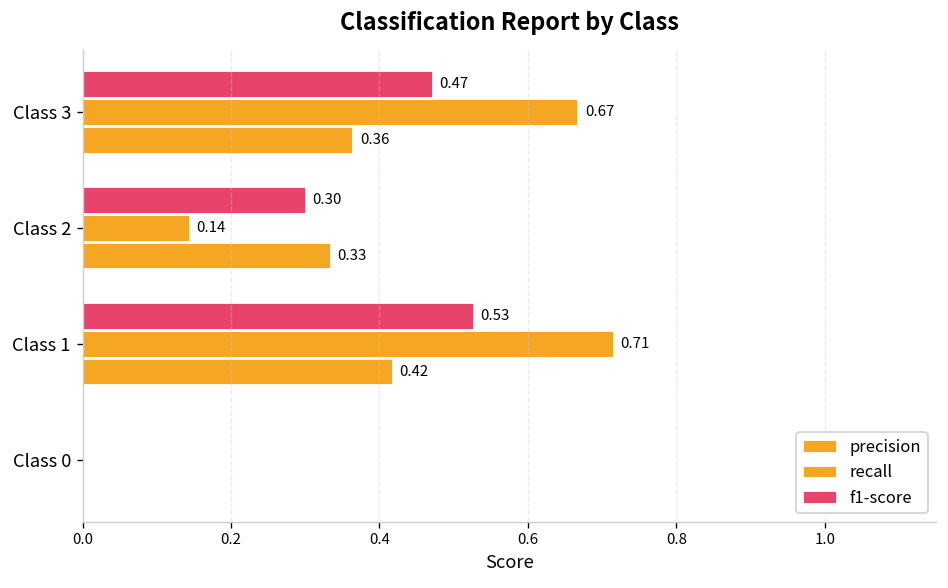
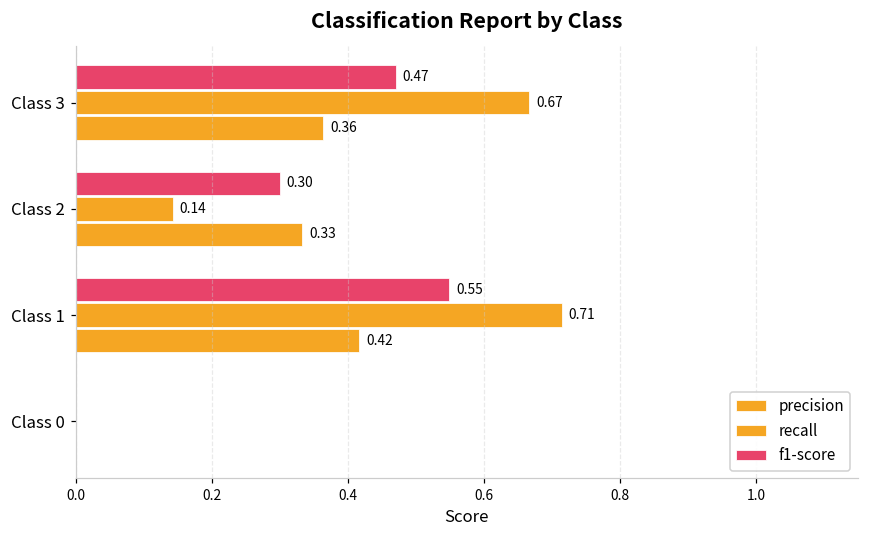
f1-score, Class 1: 0.53 -> 0.55
